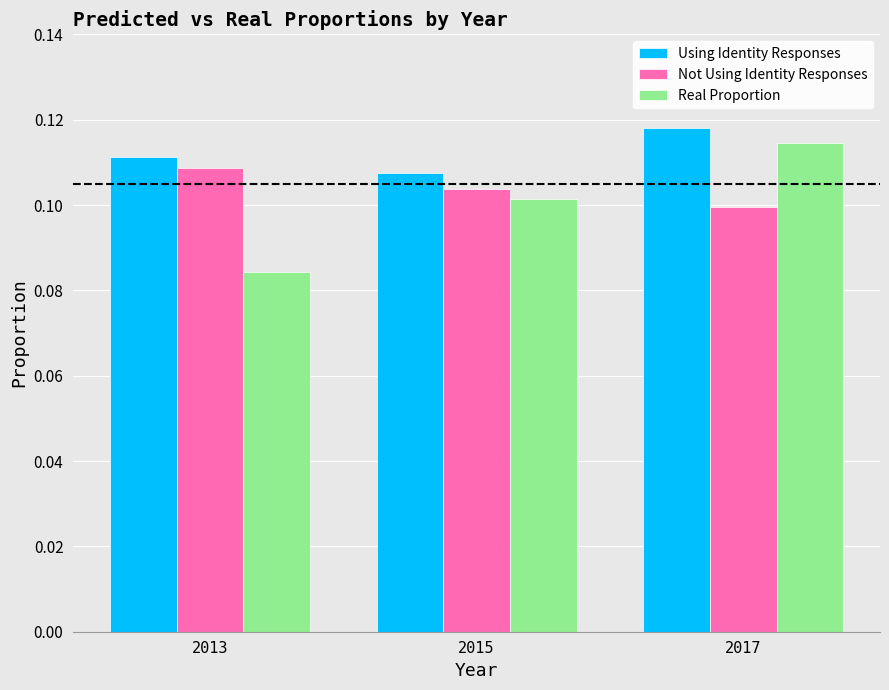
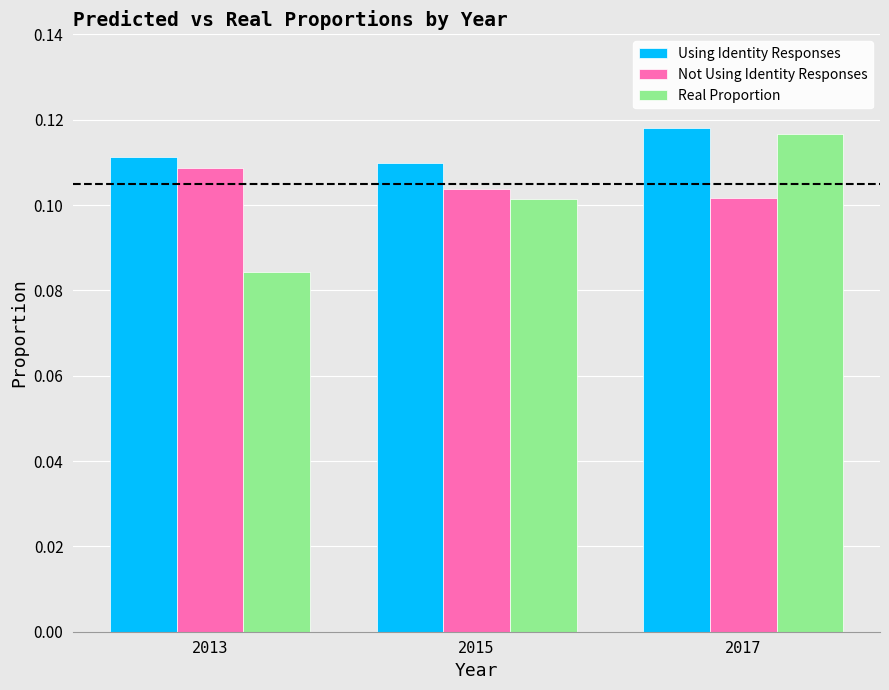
Using Identity Responses, 2015: 0.108 -> 0.110
Not Using Identity Responses, 2017: 0.100 -> 0.102
Real Proportion, 2017: 0.115 -> 0.117
